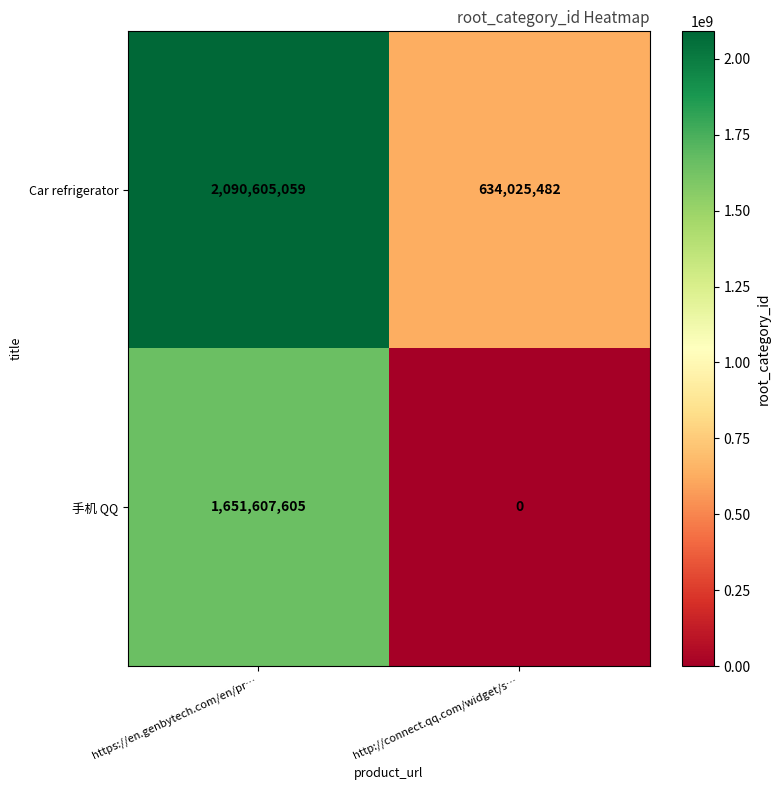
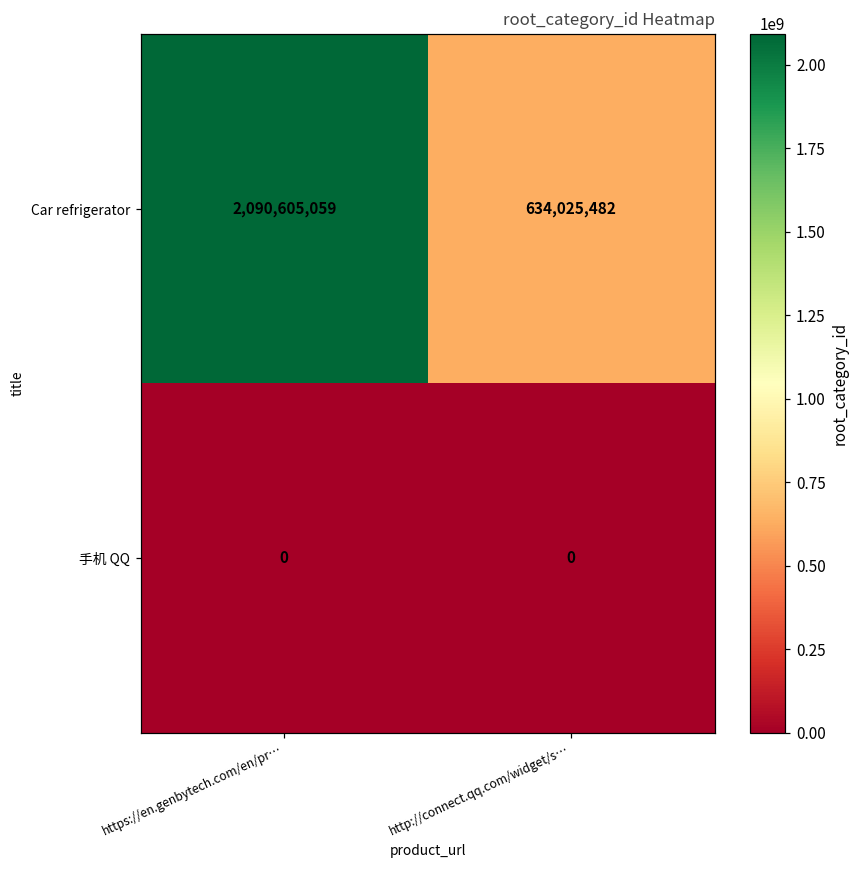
手机 QQ, https://en.genbytech.com/en/pr…: 1,651,607,605 -> 0
